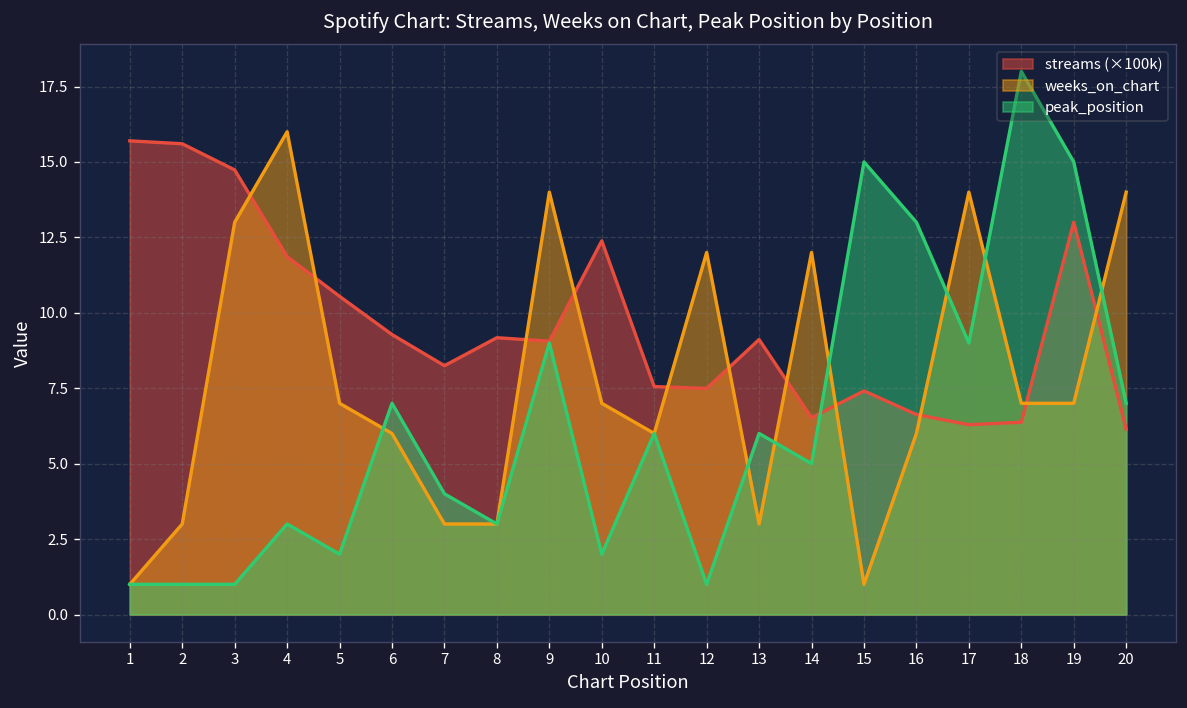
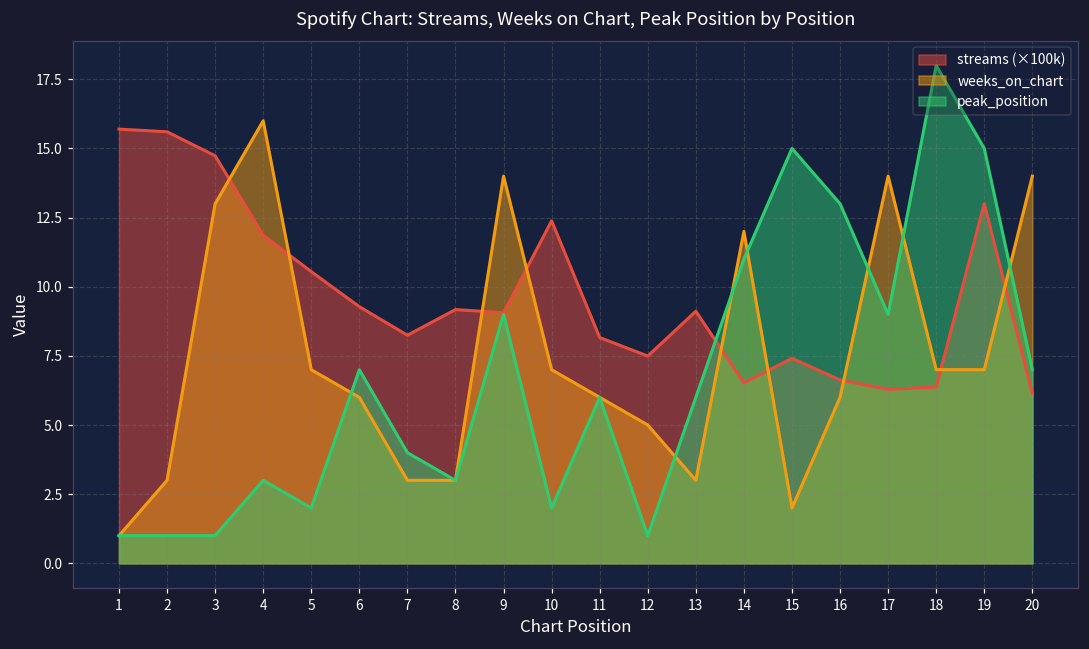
streams (×100k), 11: 7.6 -> 8.2
weeks_on_chart, 12: 12 -> 5
peak_position, 14: 5 -> 11
weeks_on_chart, 15: 1 -> 2
